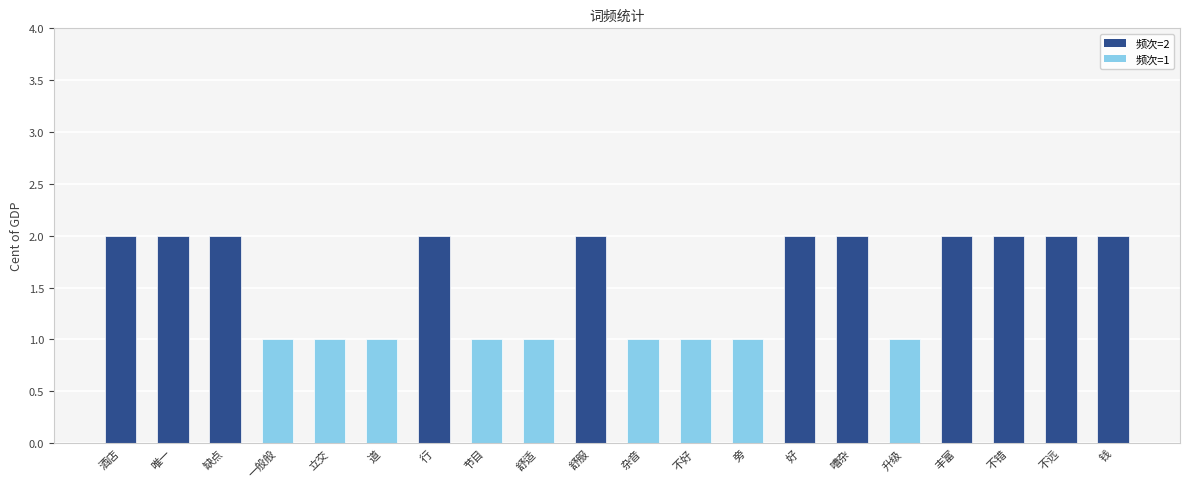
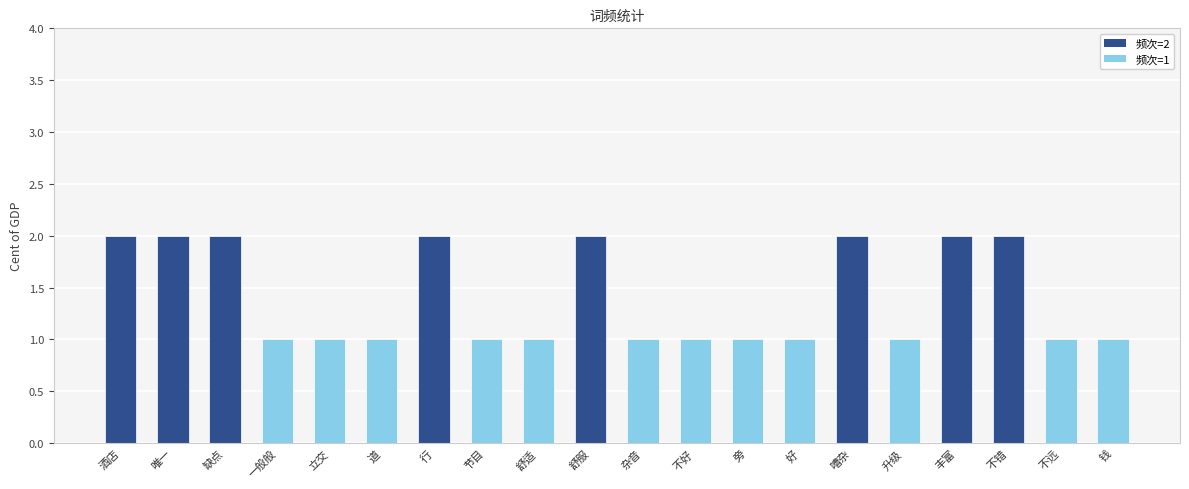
好: 2 -> 1
不远: 2 -> 1
钱: 2 -> 1
